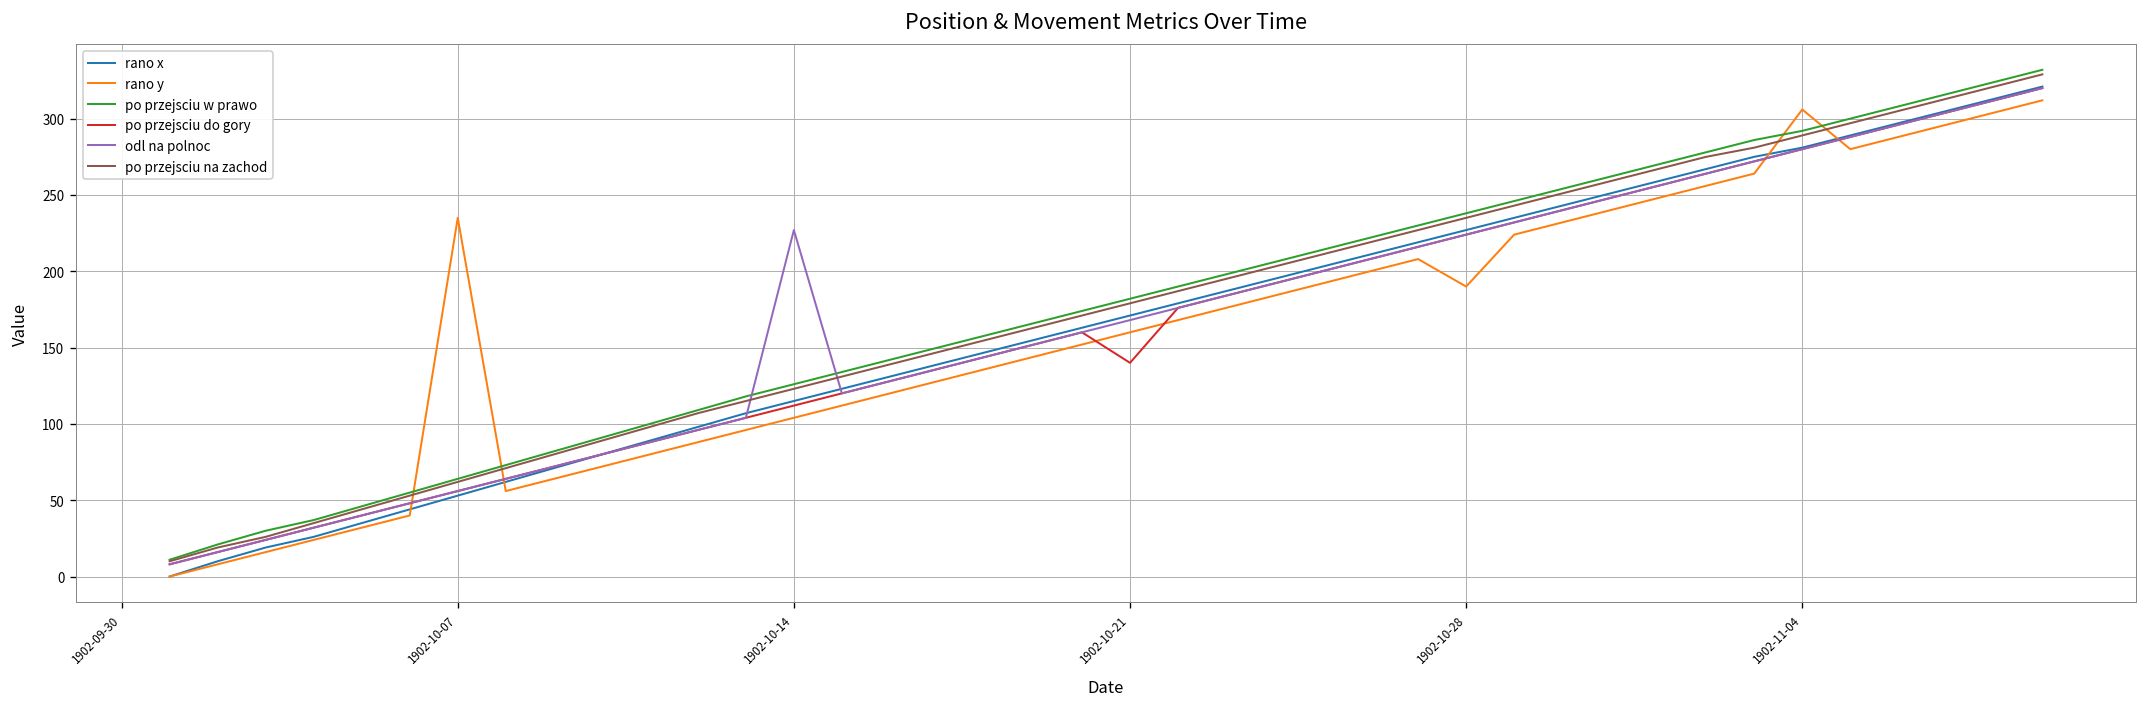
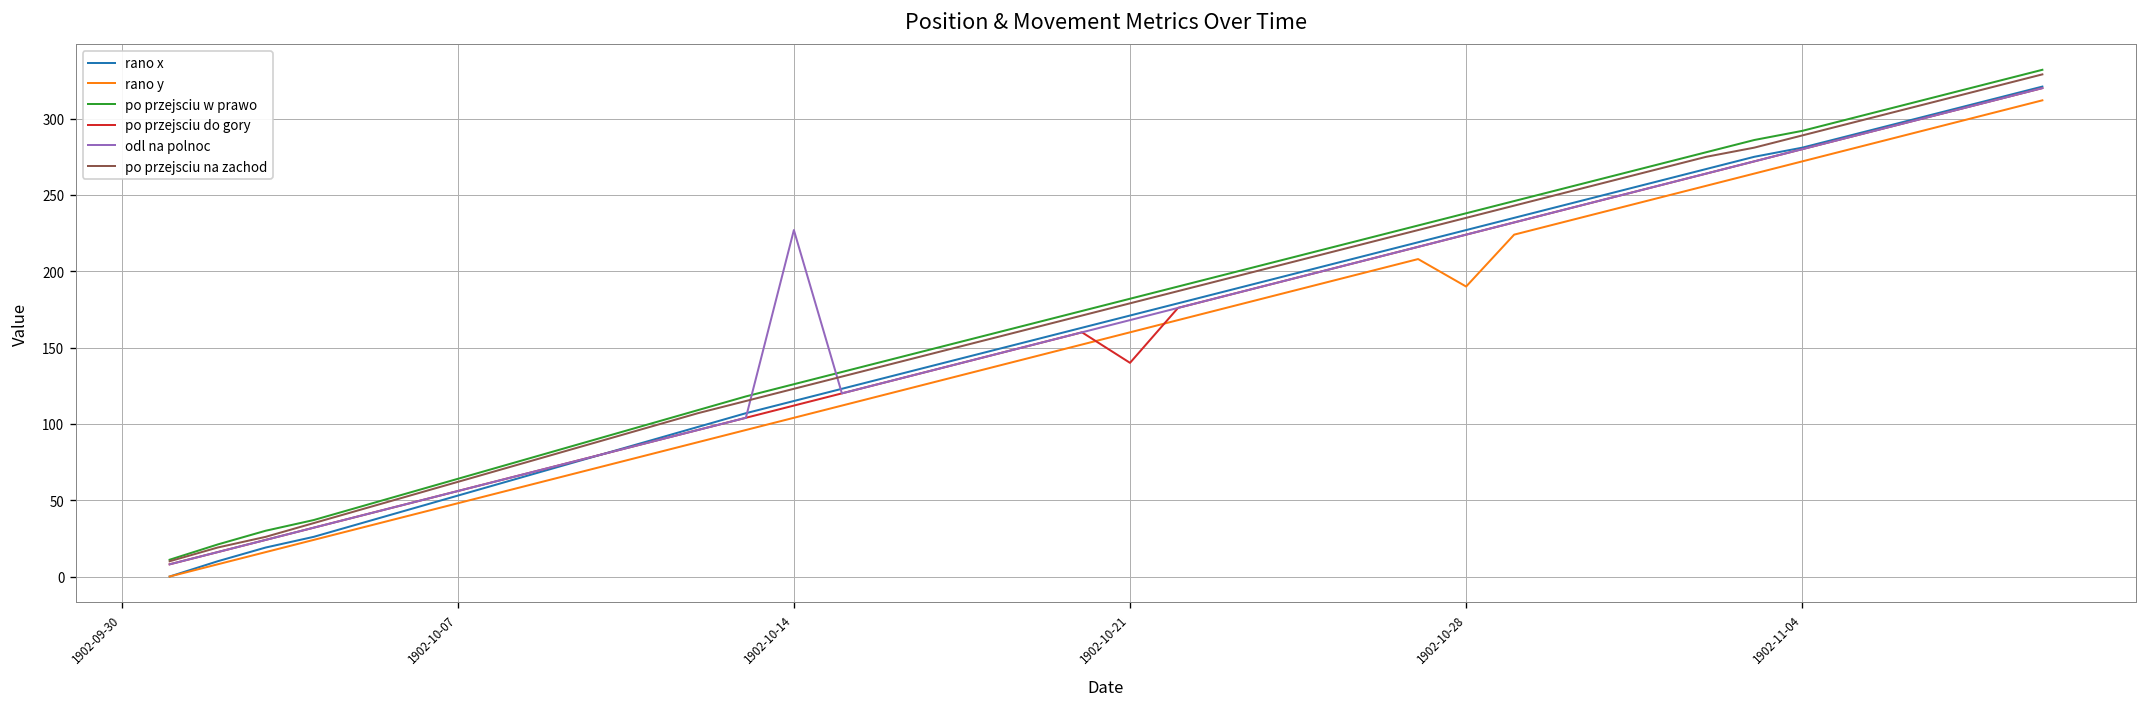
rano y, 1902-10-07: 235 -> 48
rano y, 1902-11-04: 306 -> 272
